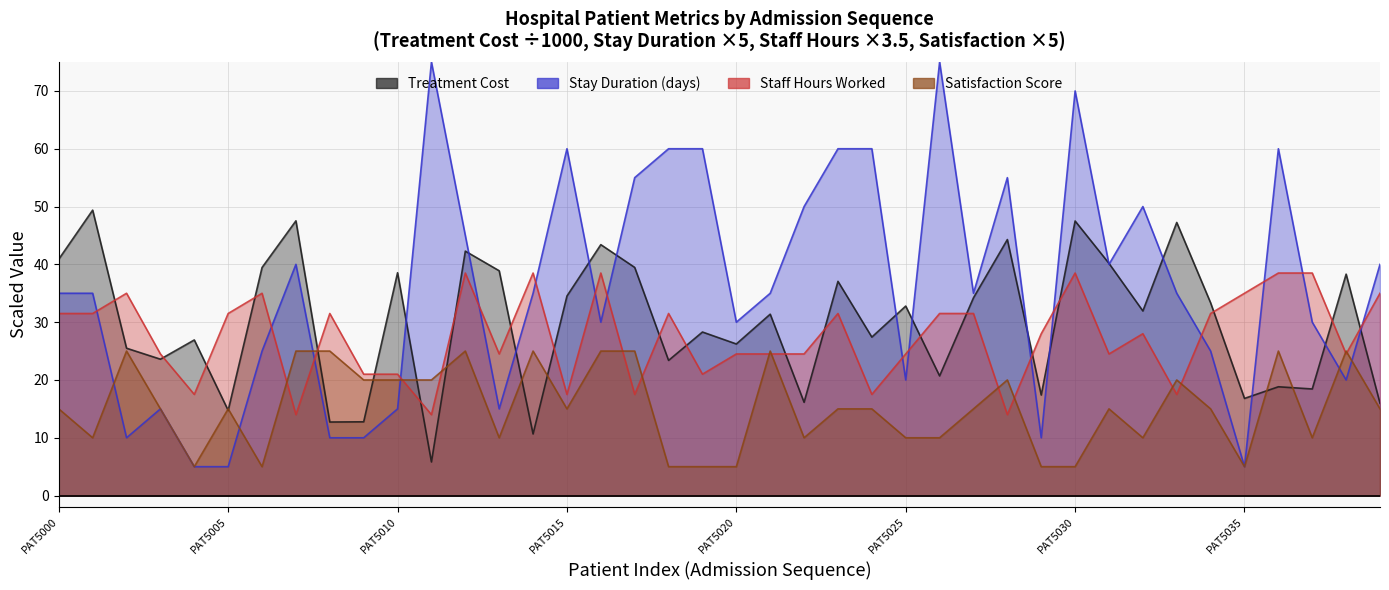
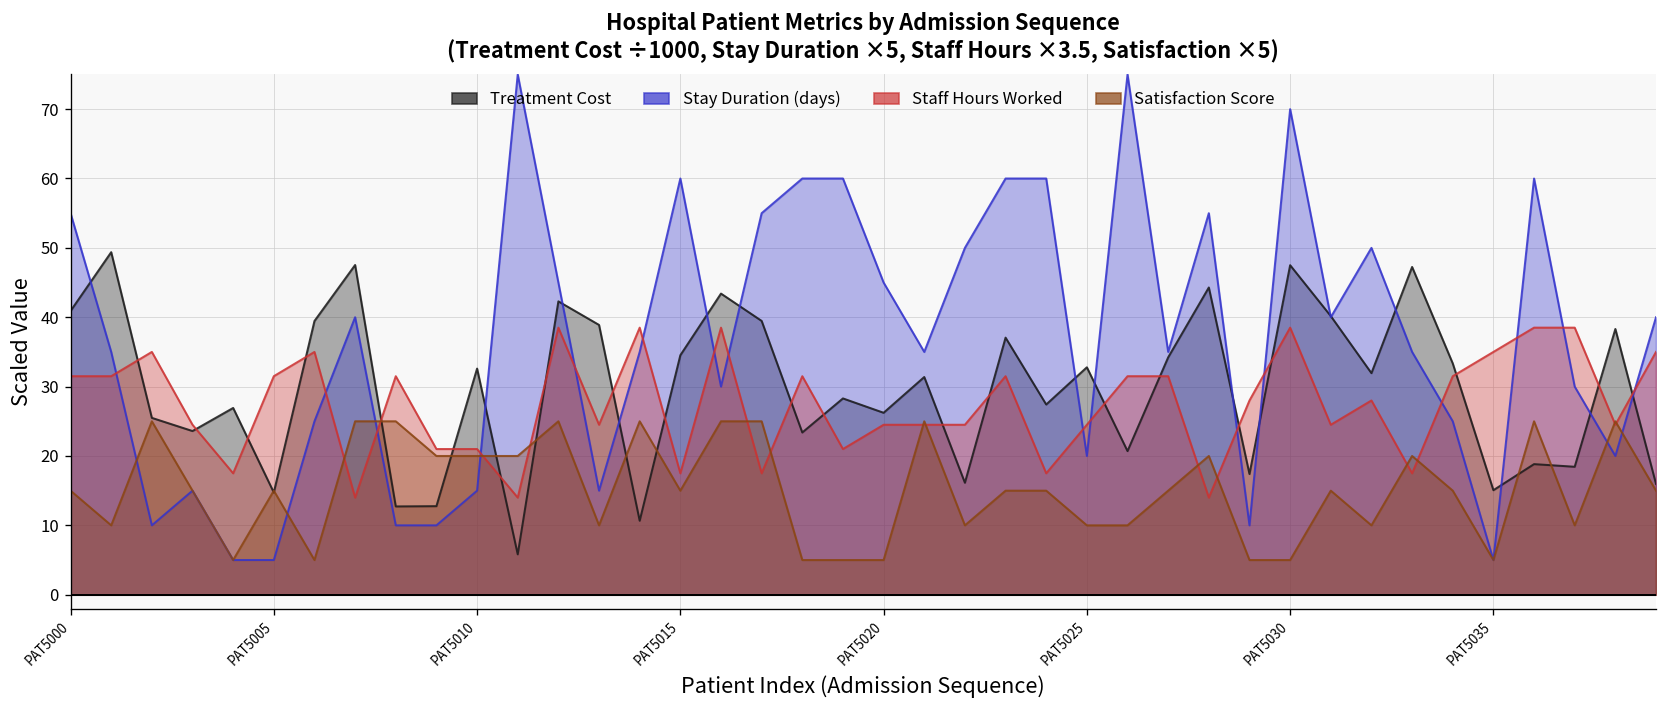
Stay Duration (days), PAT5000: 35 -> 55
Treatment Cost, PAT5010: 39 -> 33
Stay Duration (days), PAT5020: 30 -> 45
Treatment Cost, PAT5035: 17 -> 15
